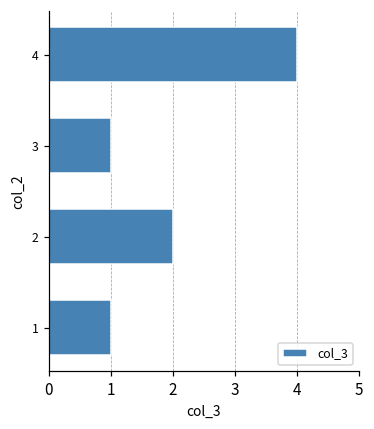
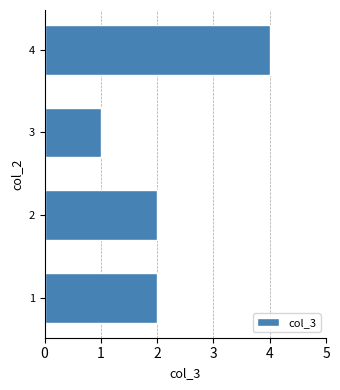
1: 1 -> 2
